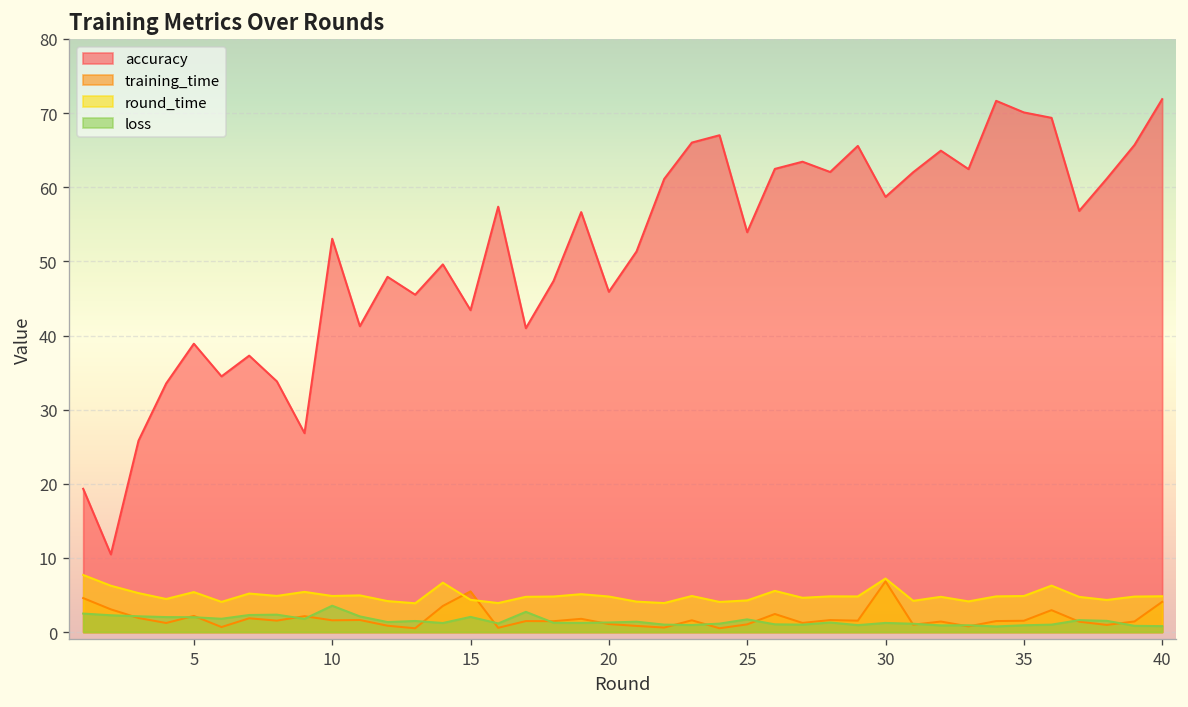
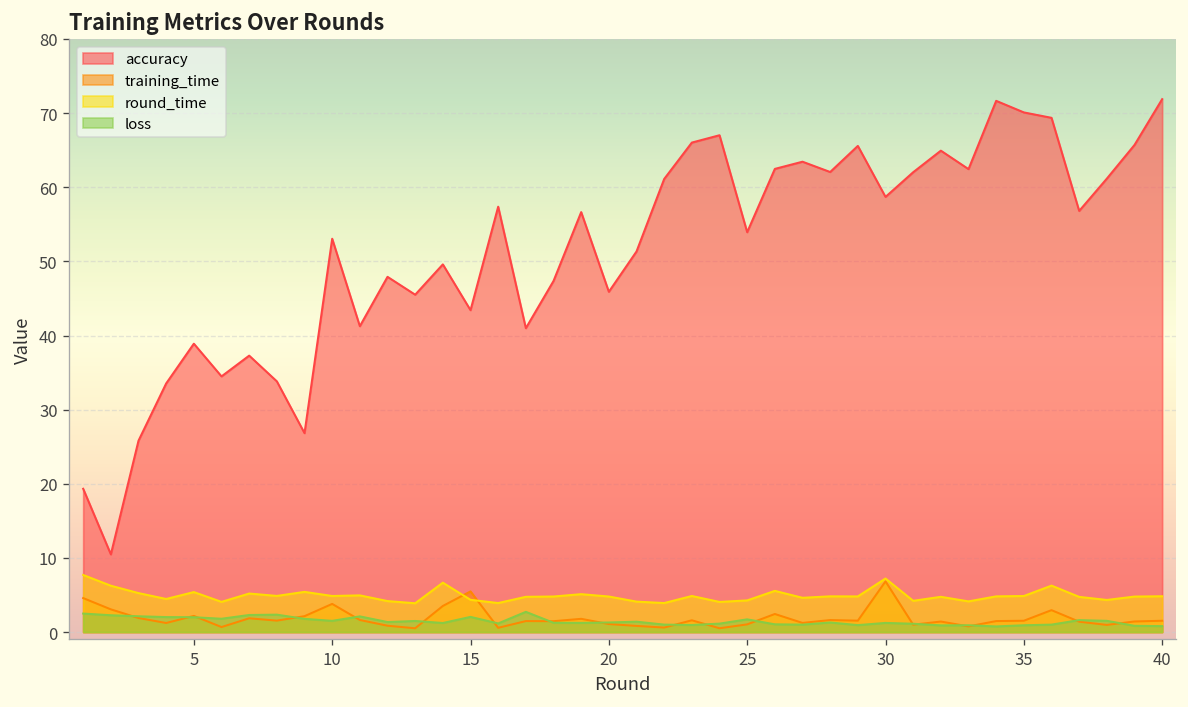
training_time, 10: 2 -> 4
loss, 10: 4 -> 2
training_time, 40: 4 -> 2
